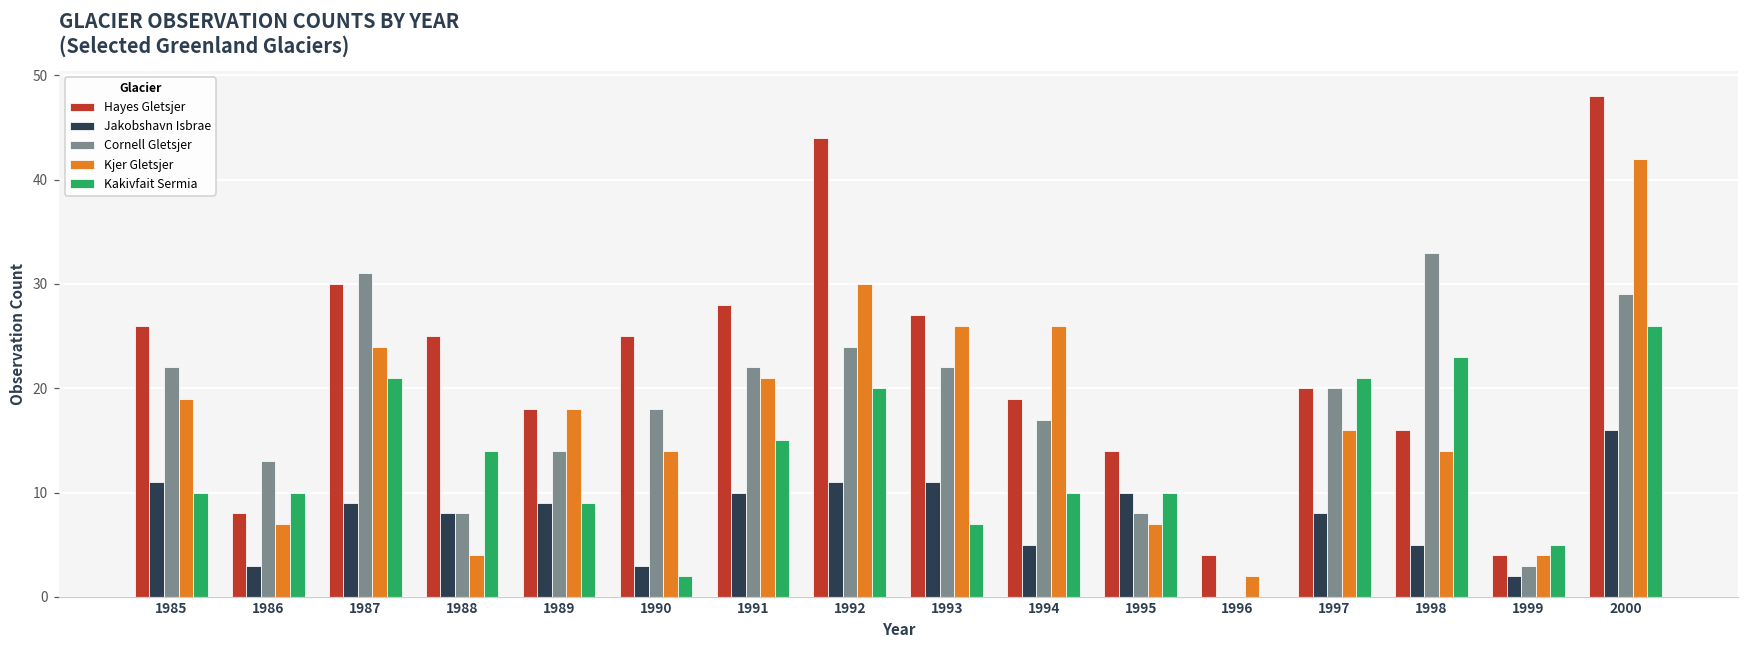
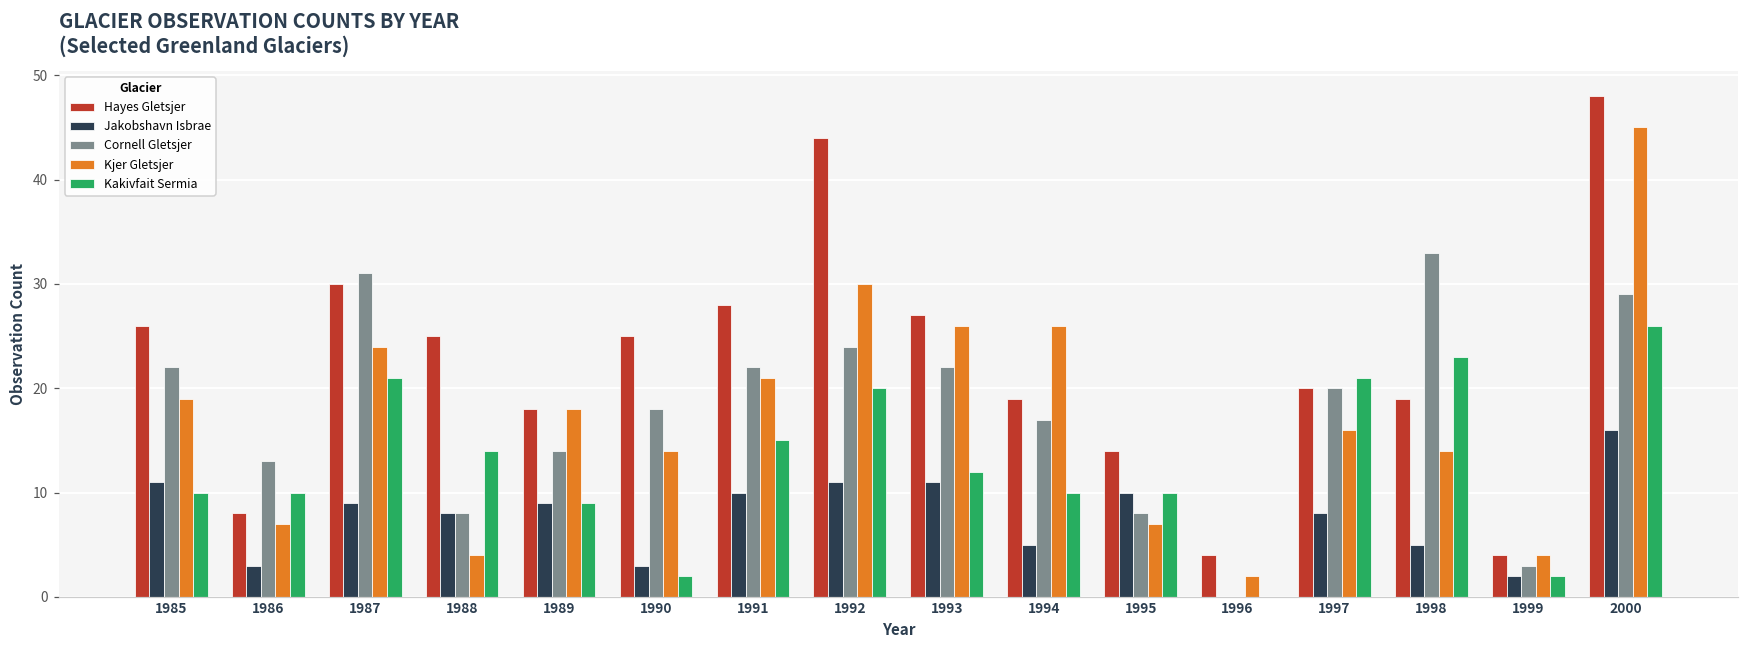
Kakivfait Sermia, 1993: 7 -> 12
Hayes Gletsjer, 1998: 16 -> 19
Kakivfait Sermia, 1999: 5 -> 2
Kjer Gletsjer, 2000: 42 -> 45
